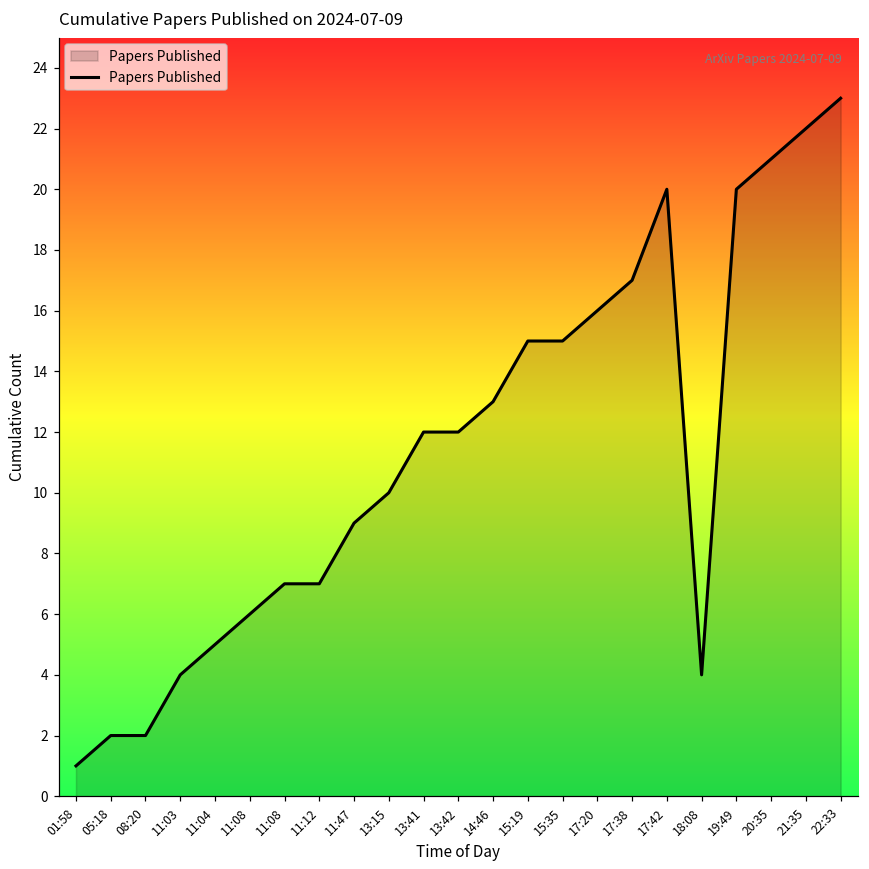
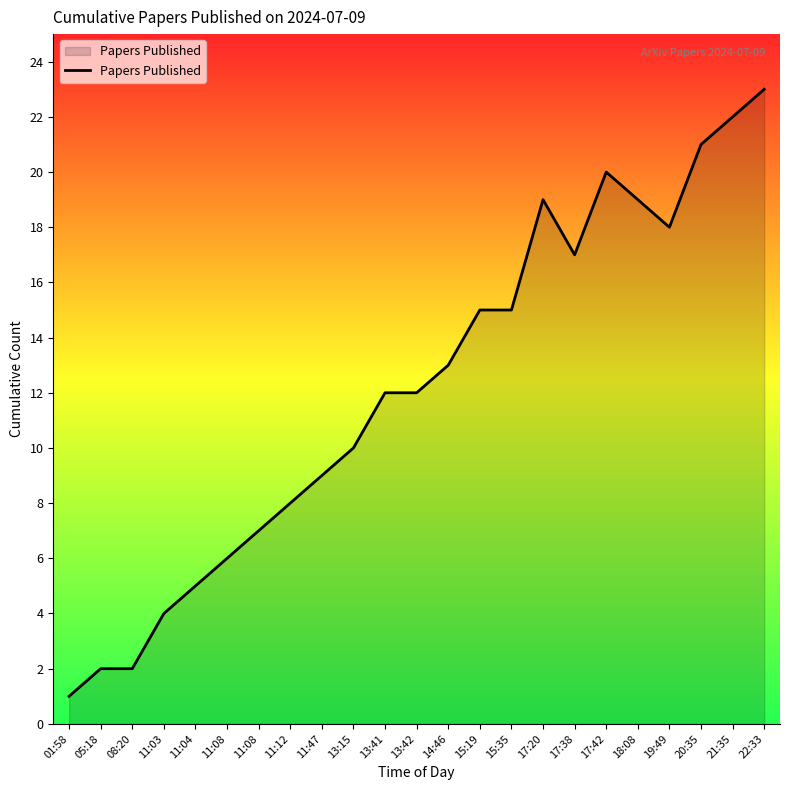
11:12: 7 -> 8
17:20: 16 -> 19
18:08: 4 -> 19
19:49: 20 -> 18
